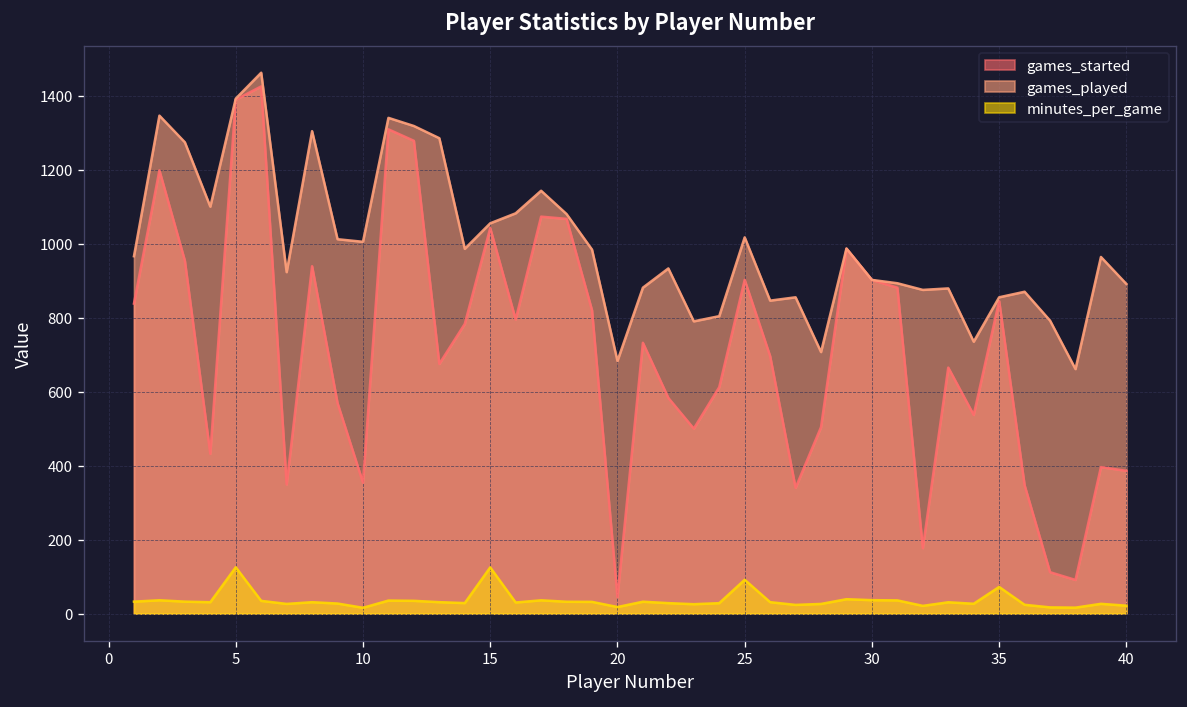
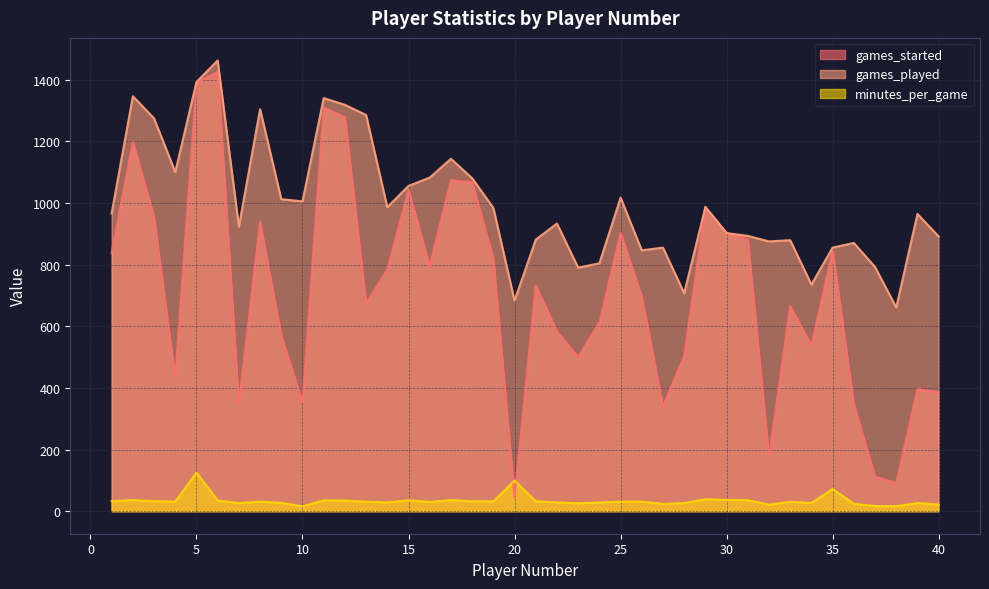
minutes_per_game, 15: 120 -> 40
minutes_per_game, 20: 20 -> 100
minutes_per_game, 25: 90 -> 30
